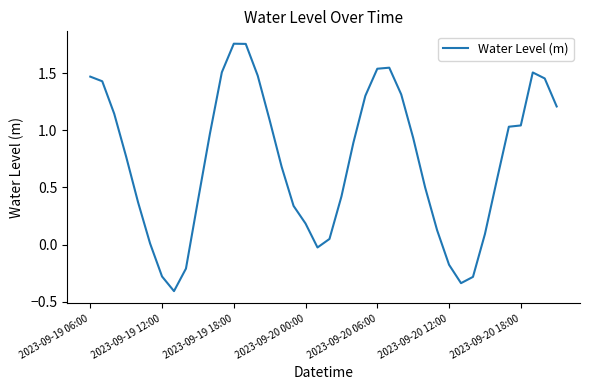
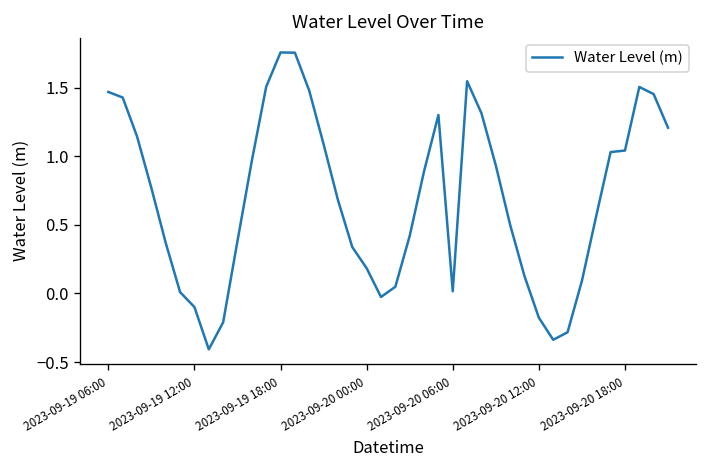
2023-09-19 12:00: -0.28 -> -0.10
2023-09-20 06:00: 1.54 -> 0.02
